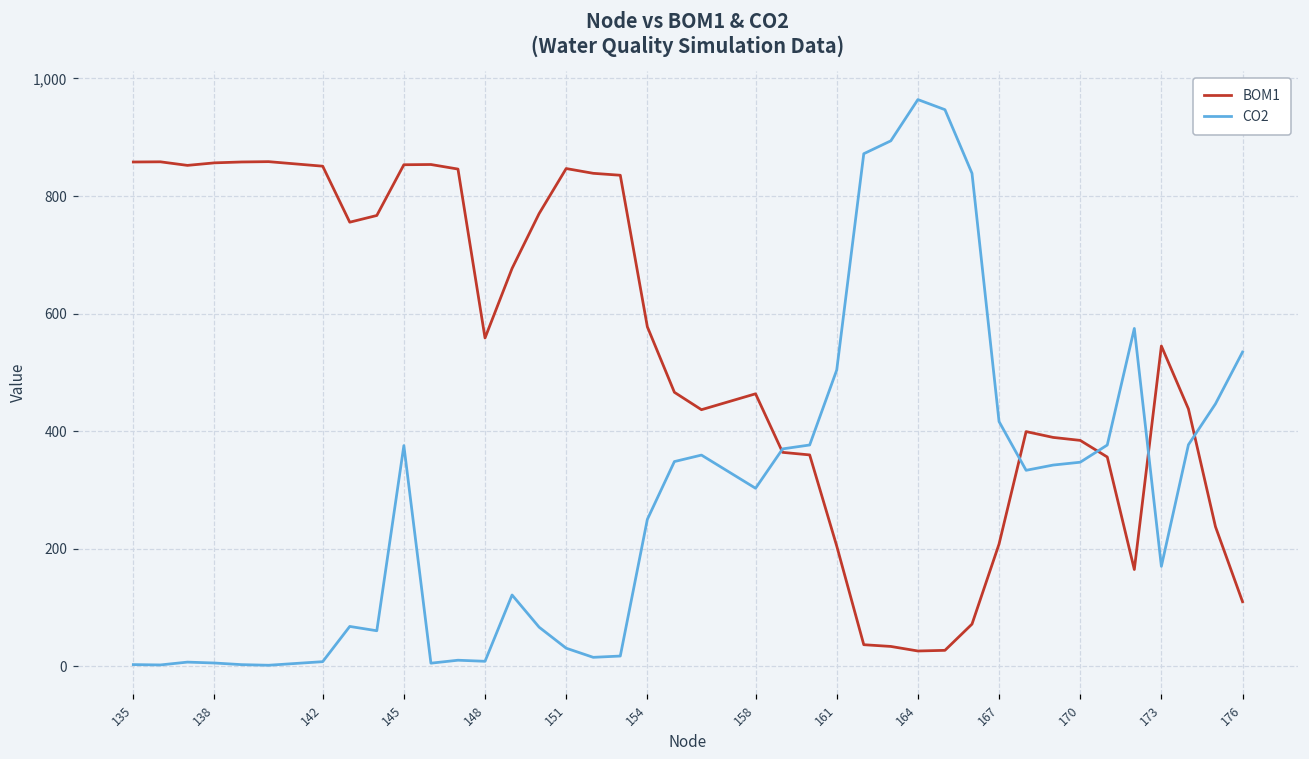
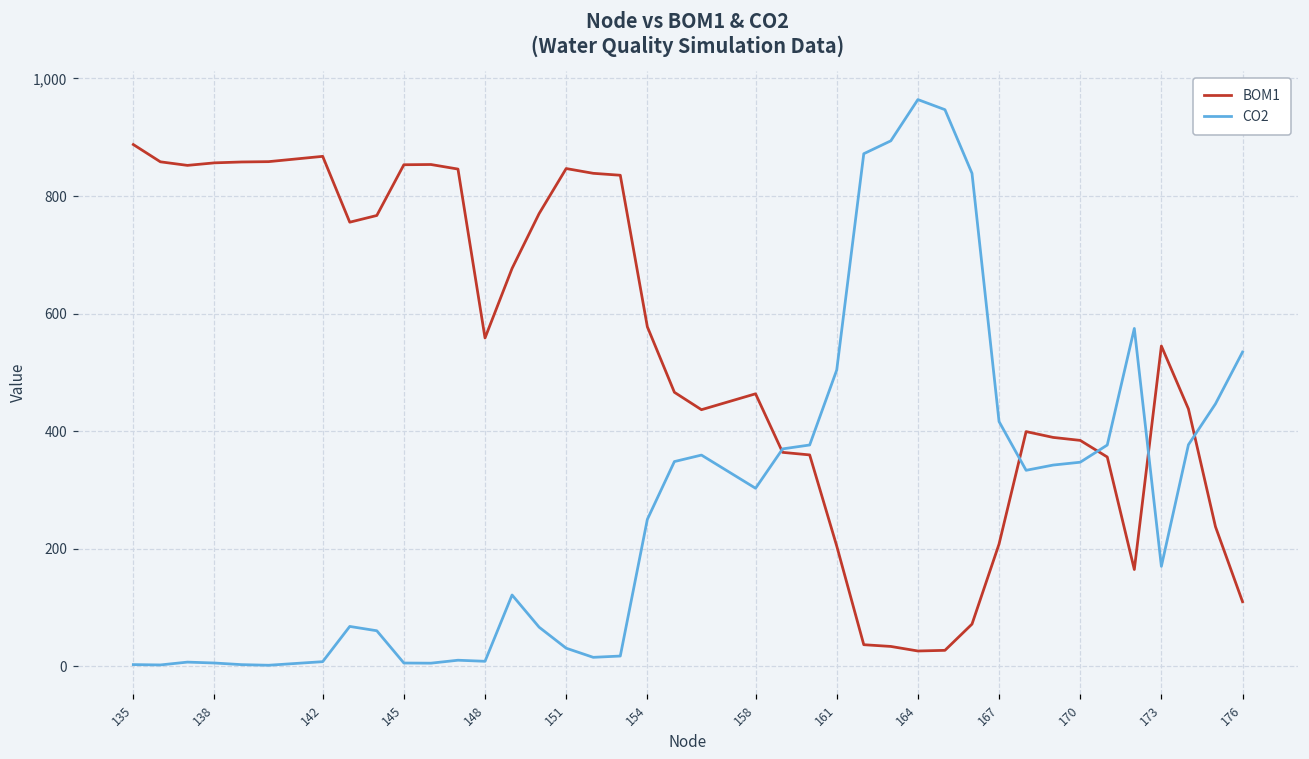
BOM1, 135: 860 -> 890
BOM1, 142: 850 -> 870
CO2, 145: 380 -> 10
